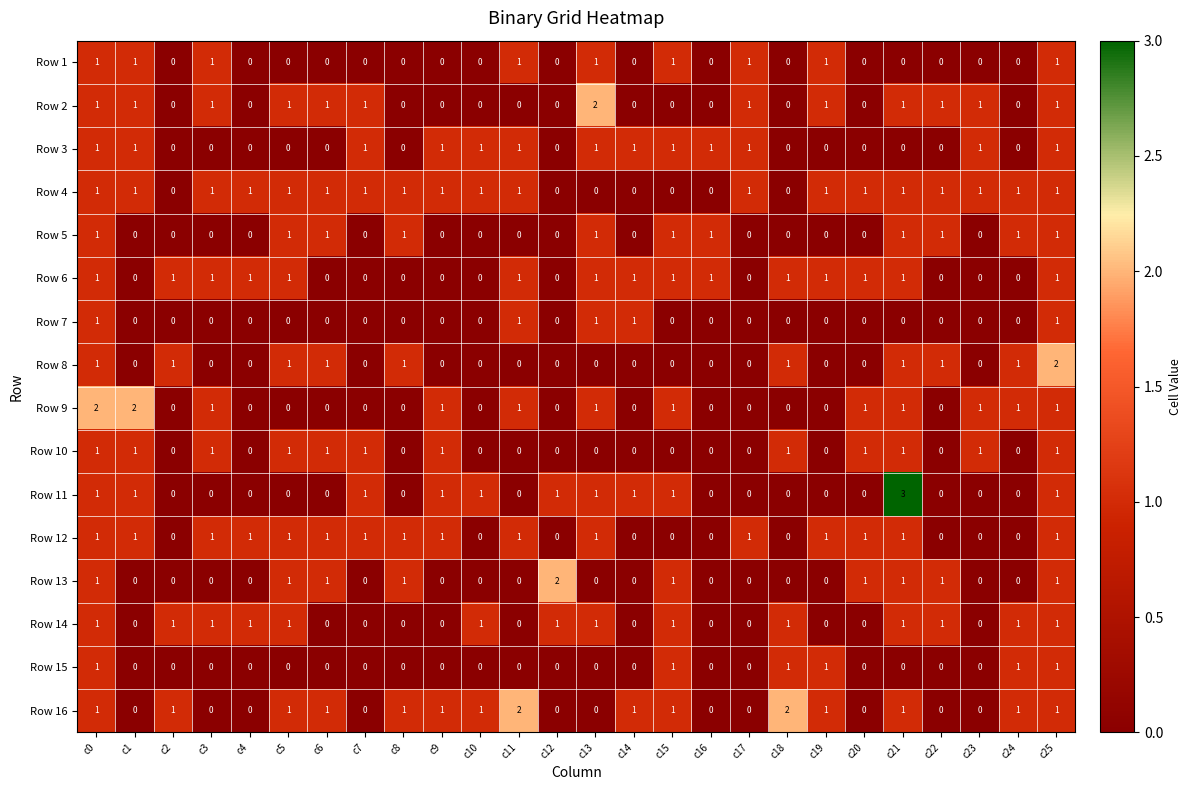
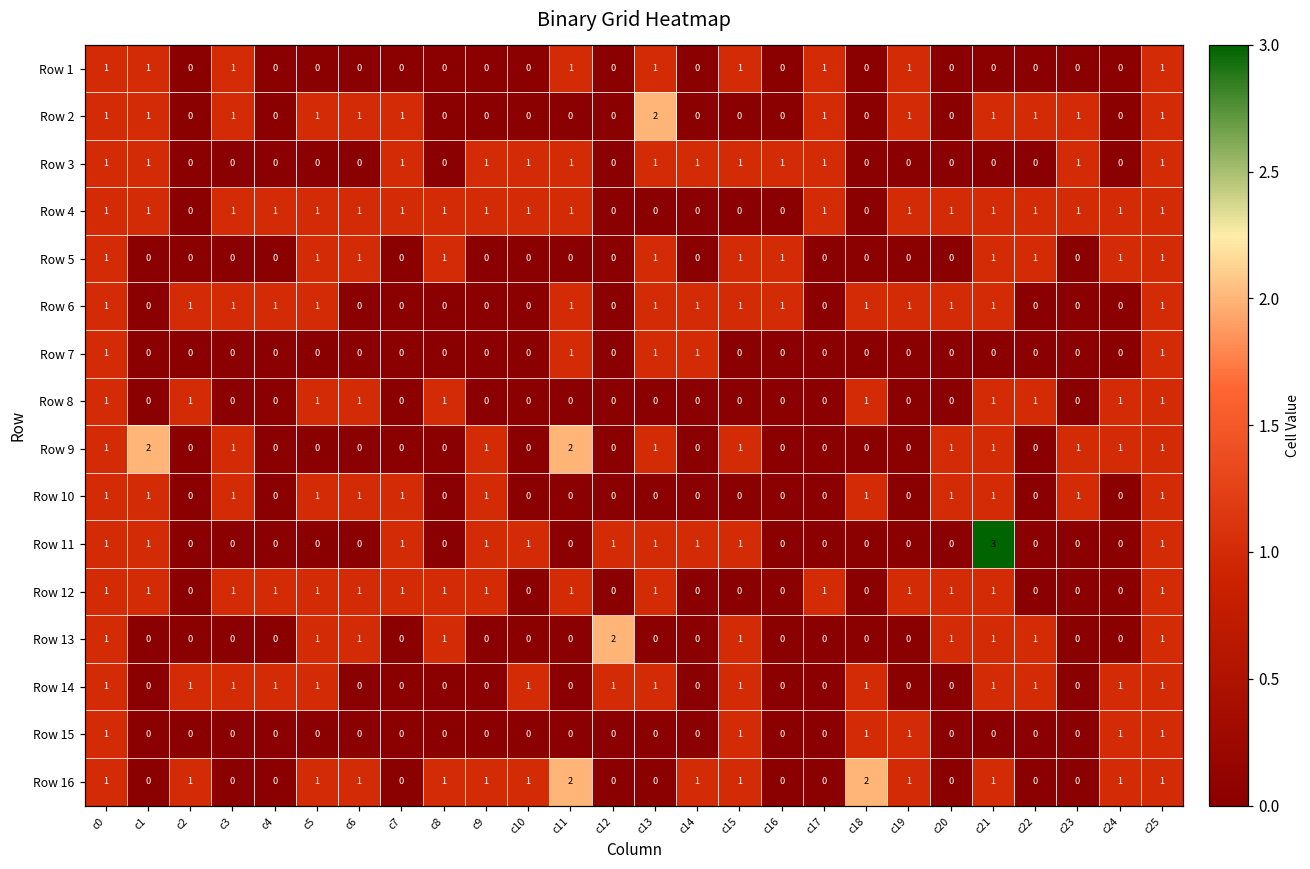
Row 8, c25: 2 -> 1
Row 9, c0: 2 -> 1
Row 9, c11: 1 -> 2
